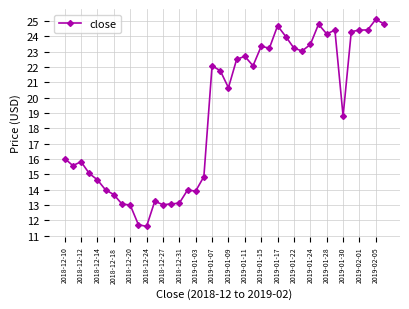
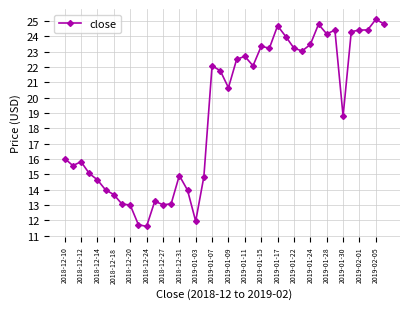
2018-12-31: 13.1 -> 14.9
2019-01-03: 13.9 -> 11.9
